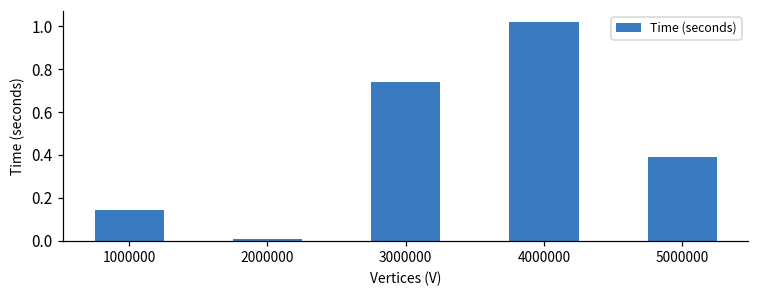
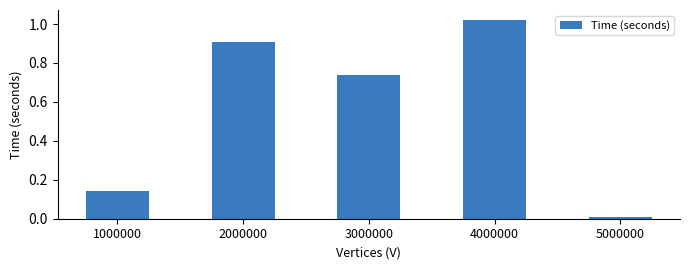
2000000: 0.01 -> 0.91
5000000: 0.39 -> 0.01
